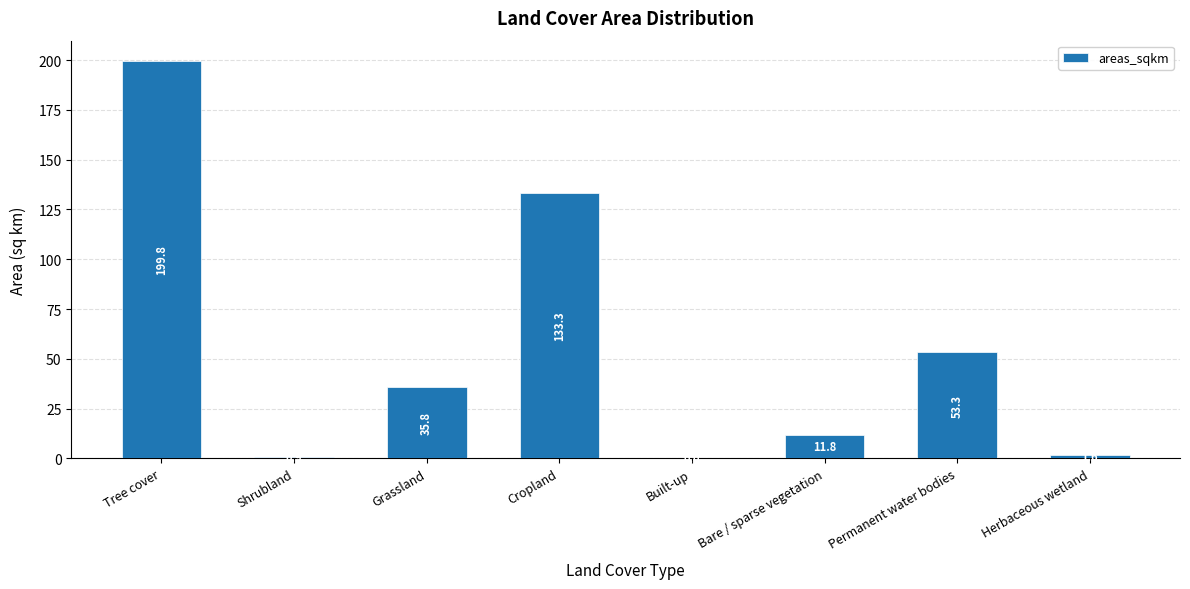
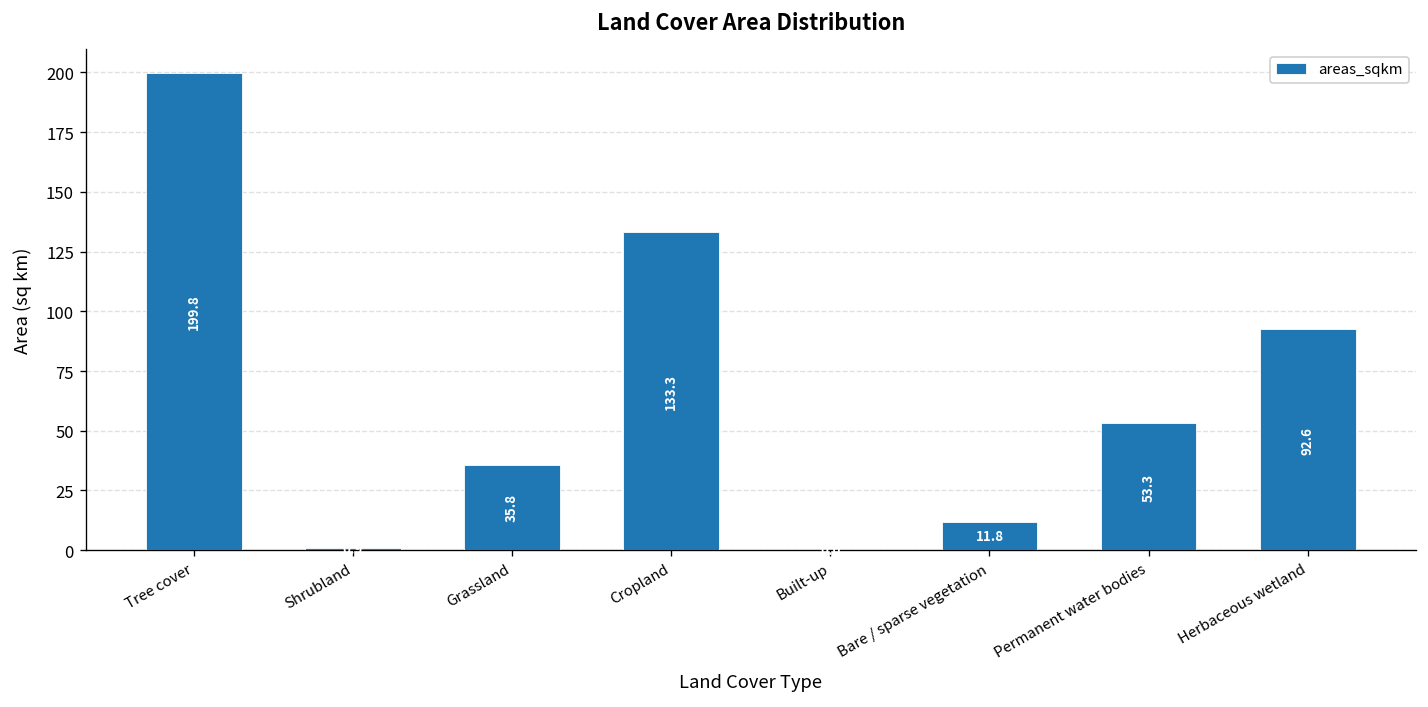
Herbaceous wetland: 2 -> 93
